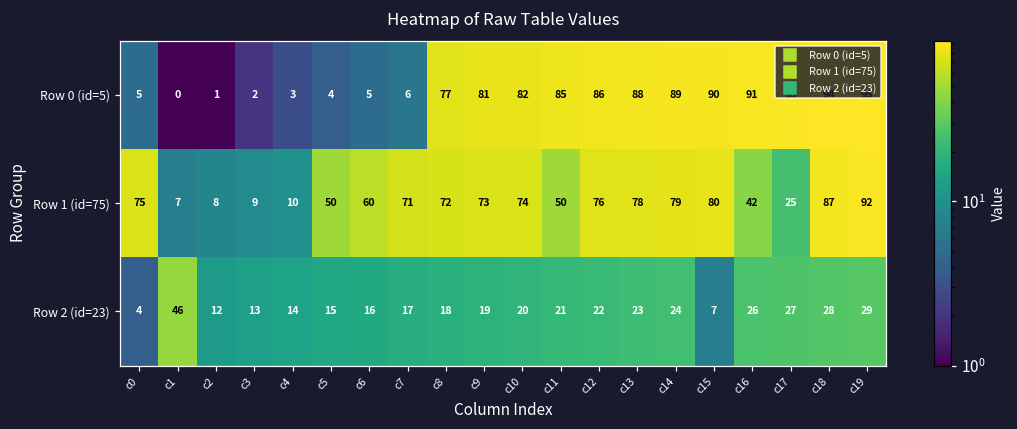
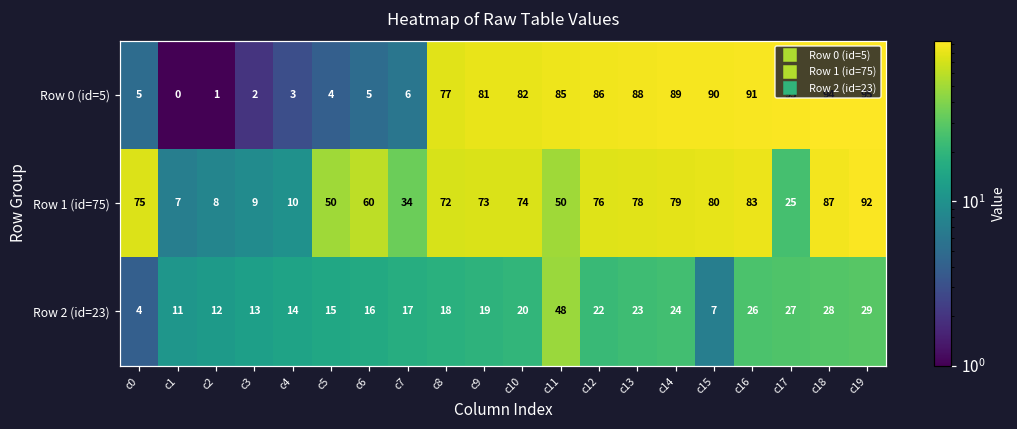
Row 1 (id=75), c7: 71 -> 34
Row 1 (id=75), c16: 42 -> 83
Row 2 (id=23), c1: 46 -> 11
Row 2 (id=23), c11: 21 -> 48
